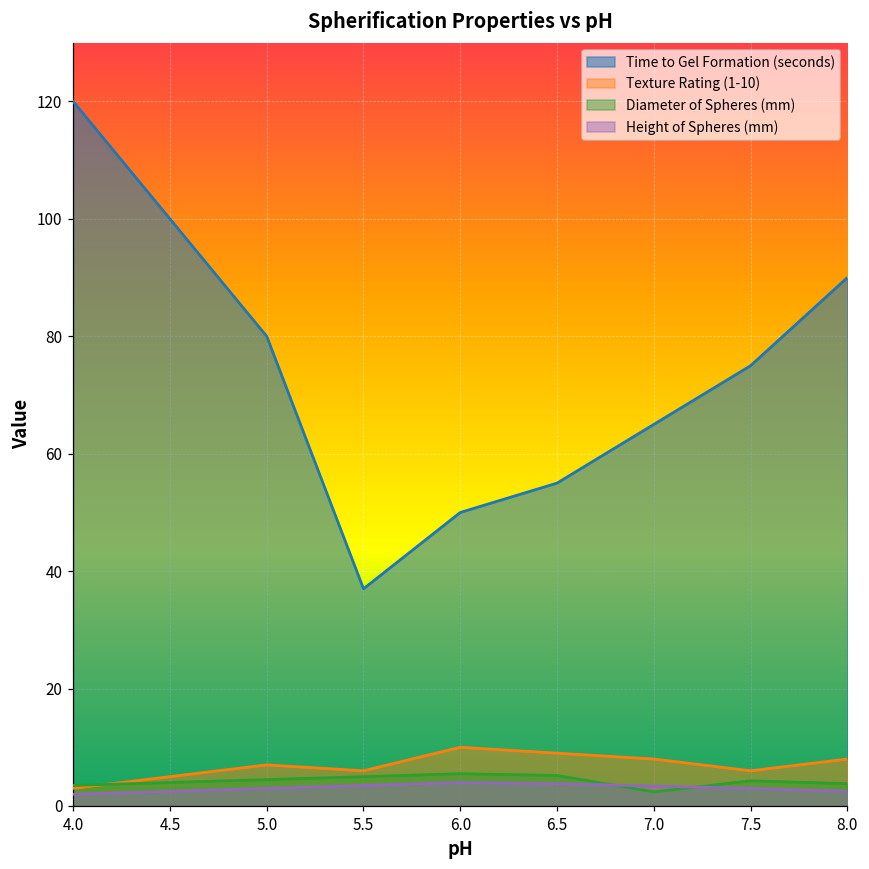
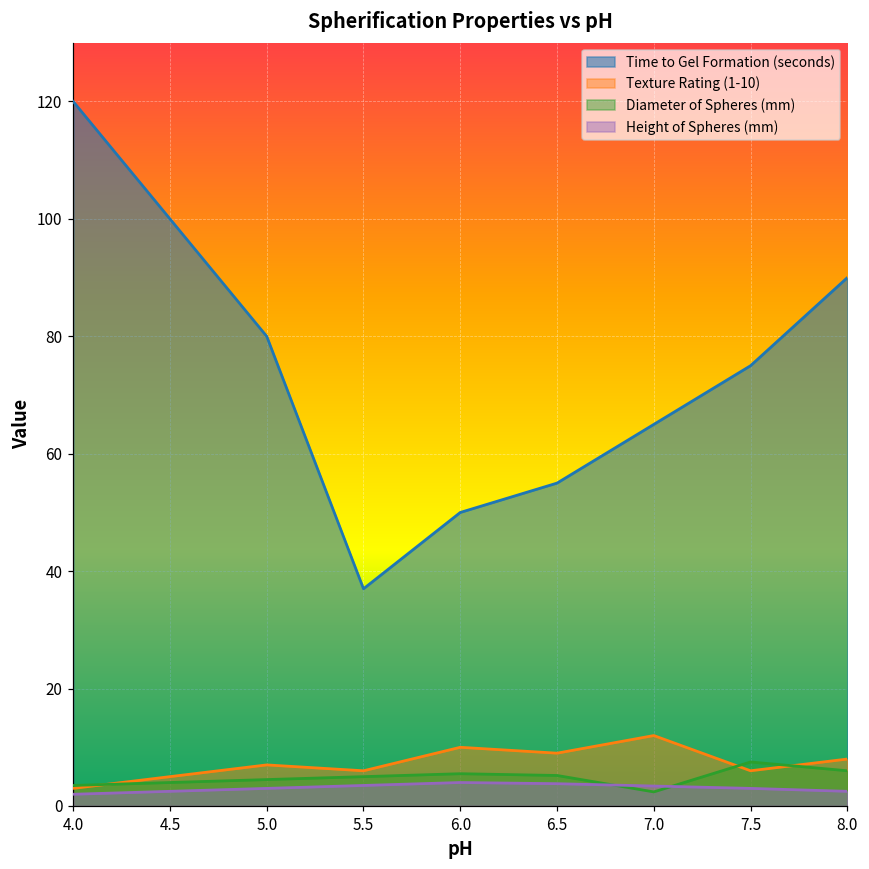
Texture Rating (1-10), 7.0: 8 -> 12
Diameter of Spheres (mm), 7.5: 4 -> 8
Diameter of Spheres (mm), 8.0: 4 -> 6
